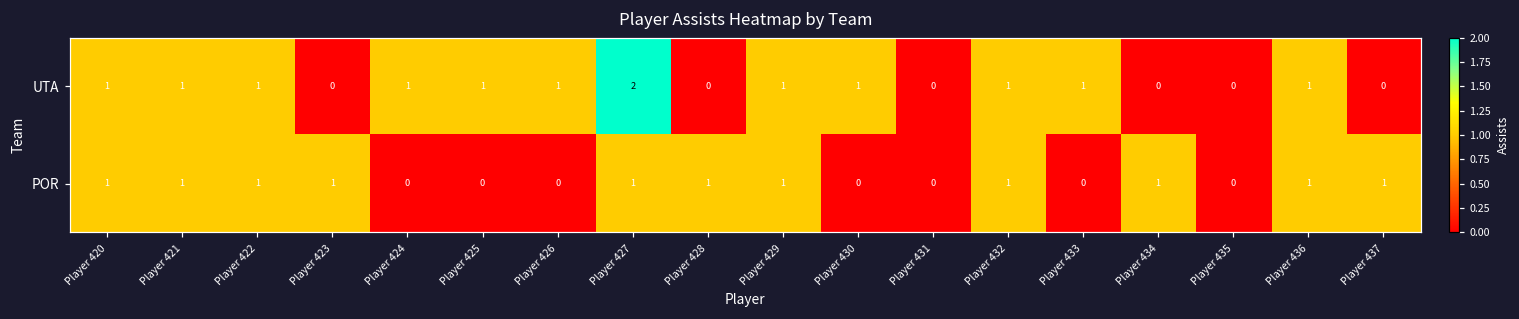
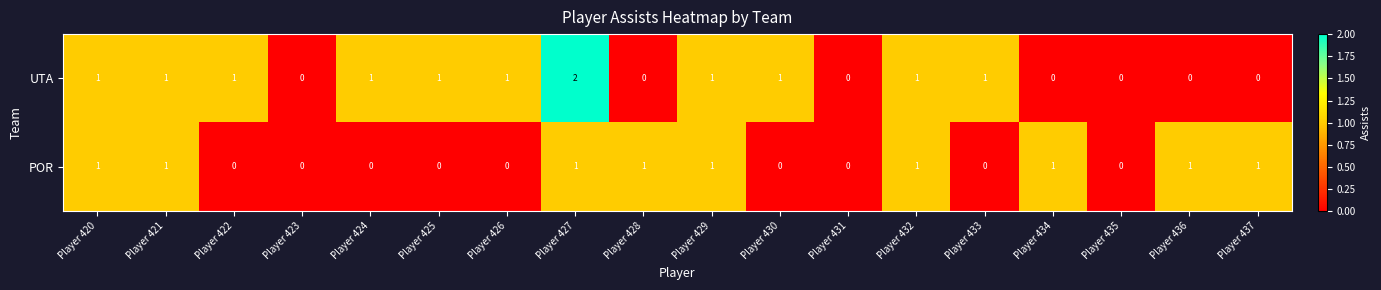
UTA, Player 436: 1 -> 0
POR, Player 422: 1 -> 0
POR, Player 423: 1 -> 0
